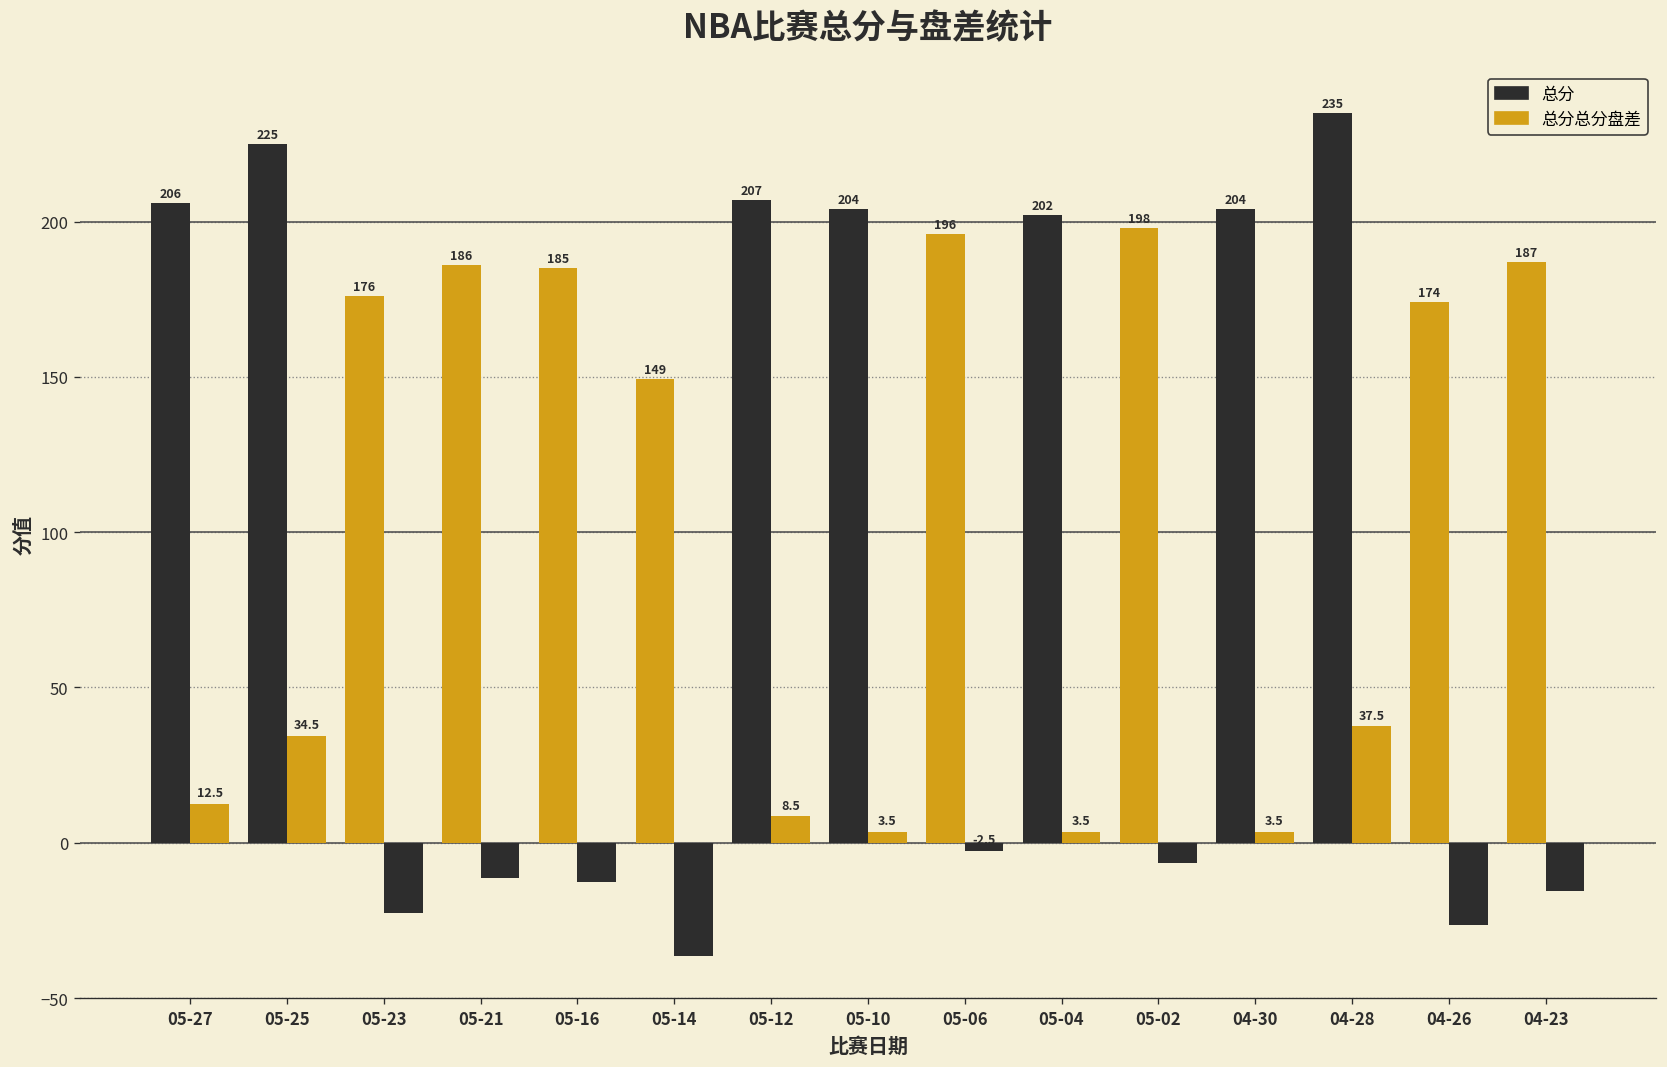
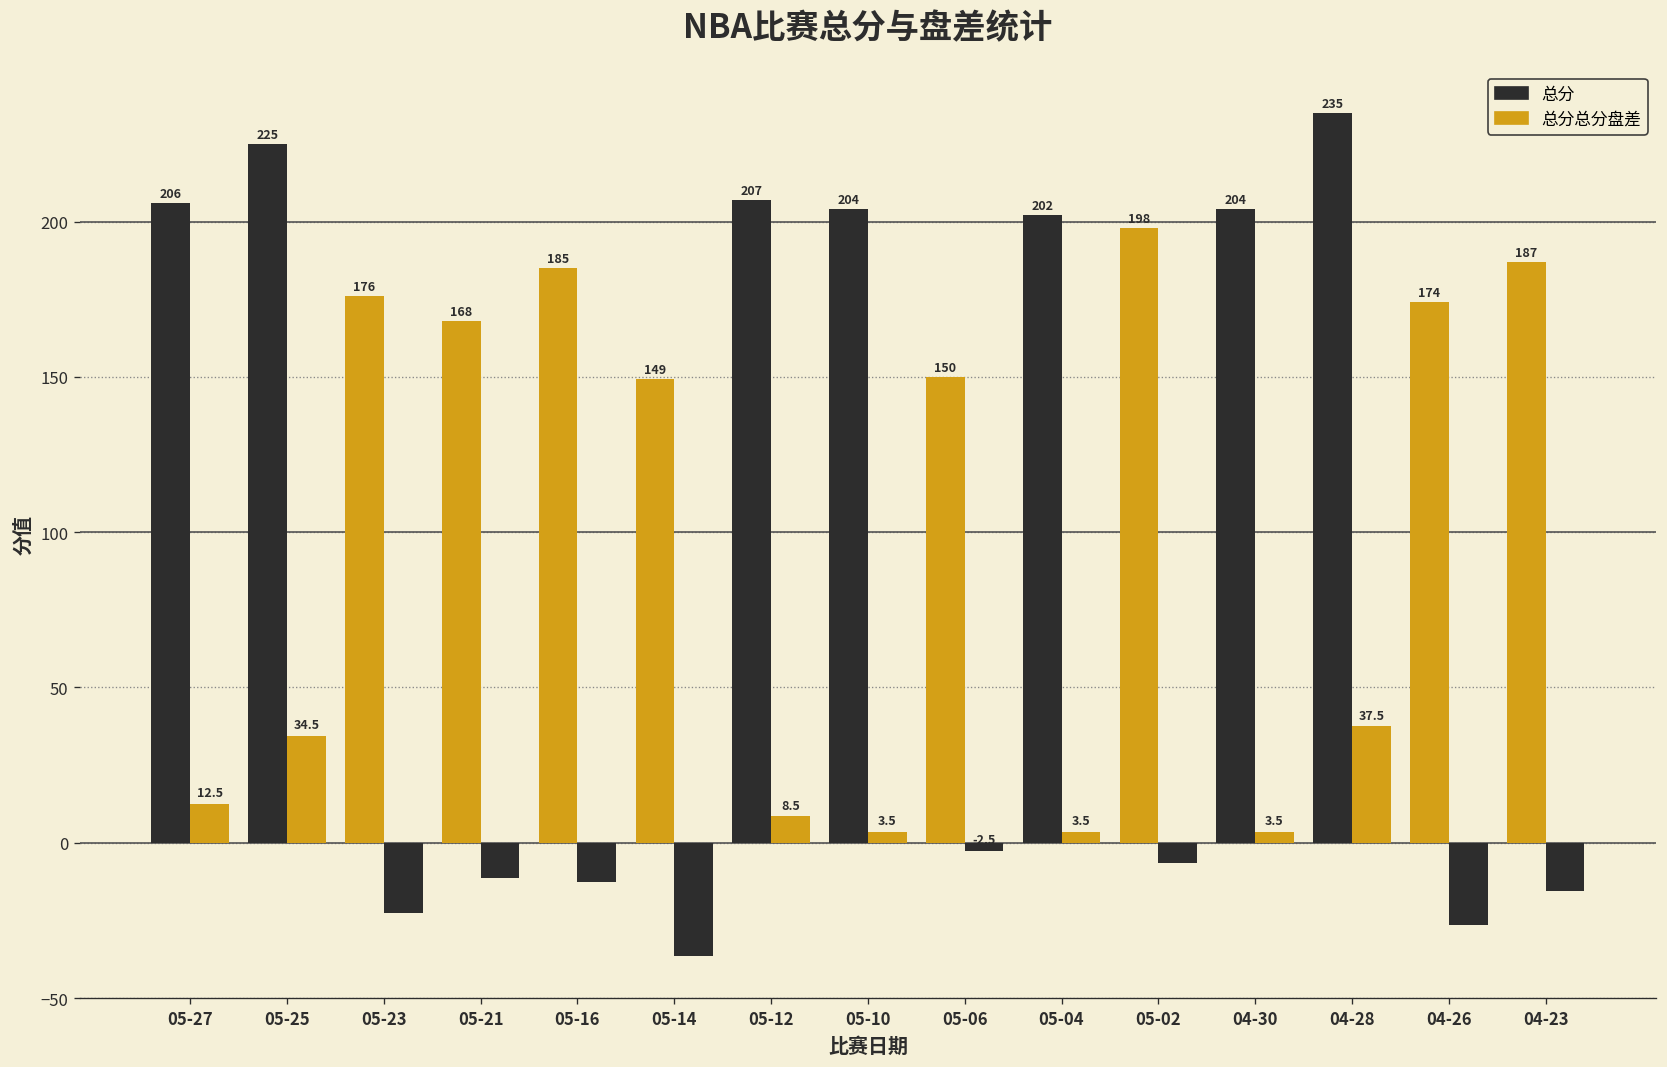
总分, 05-21: 186 -> 168
总分, 05-06: 196 -> 150
